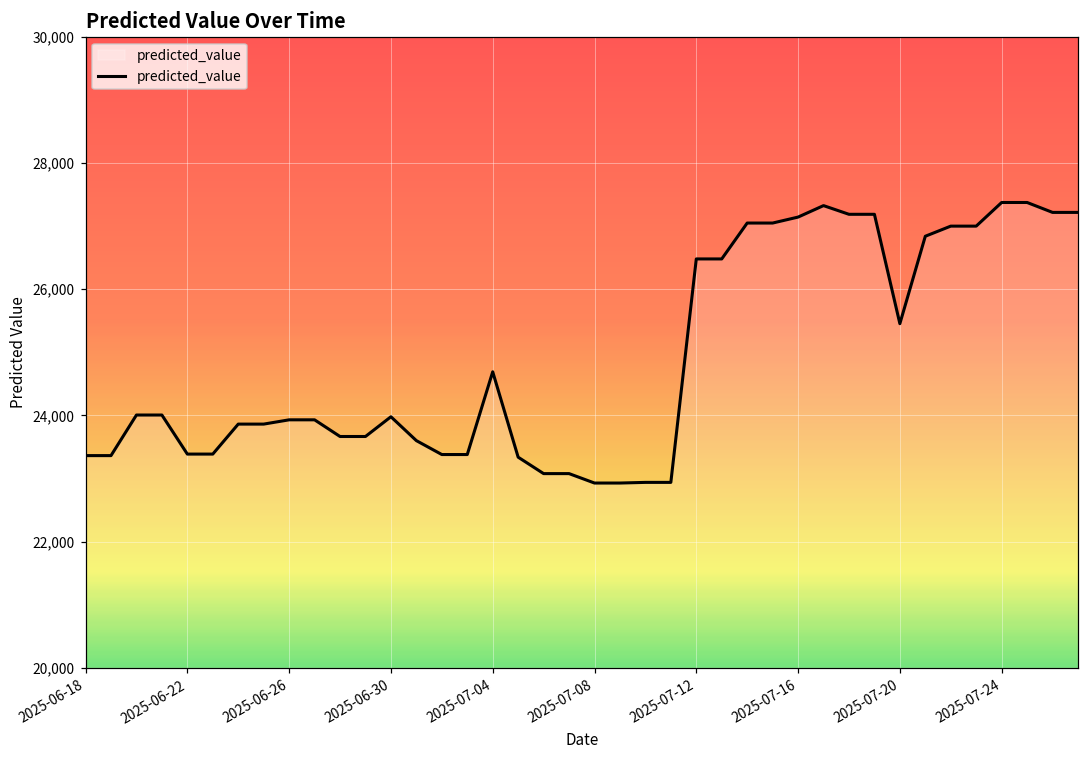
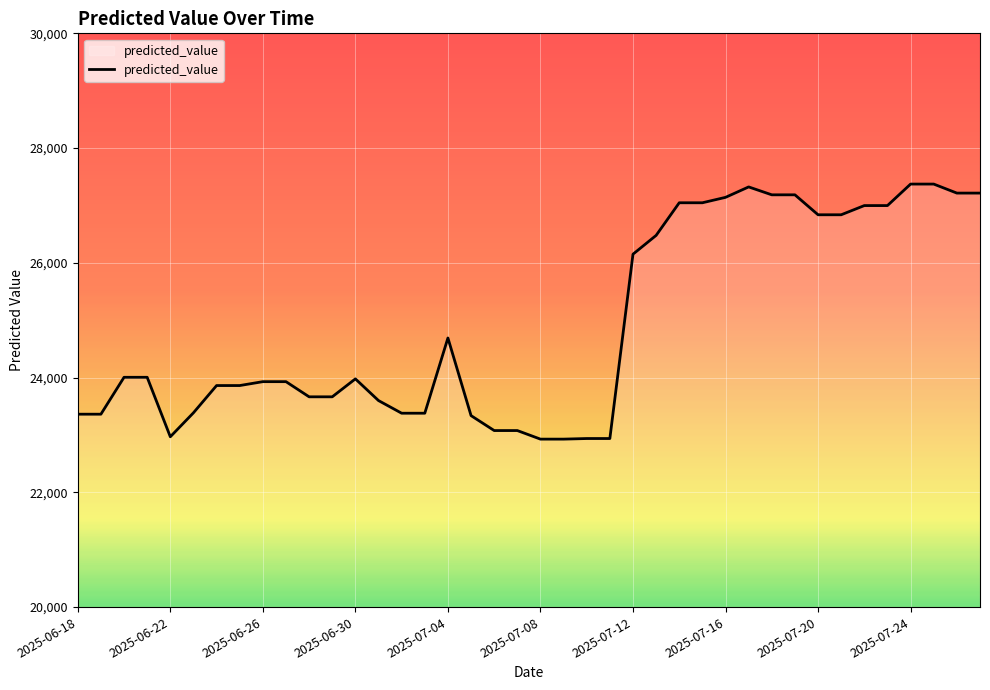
2025-06-22: 23,400 -> 23,000
2025-07-12: 26,500 -> 26,200
2025-07-20: 25,500 -> 26,800
